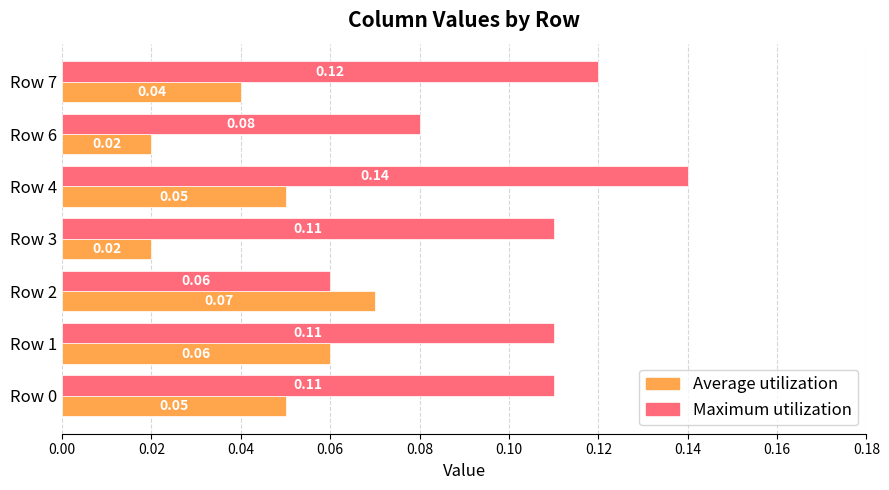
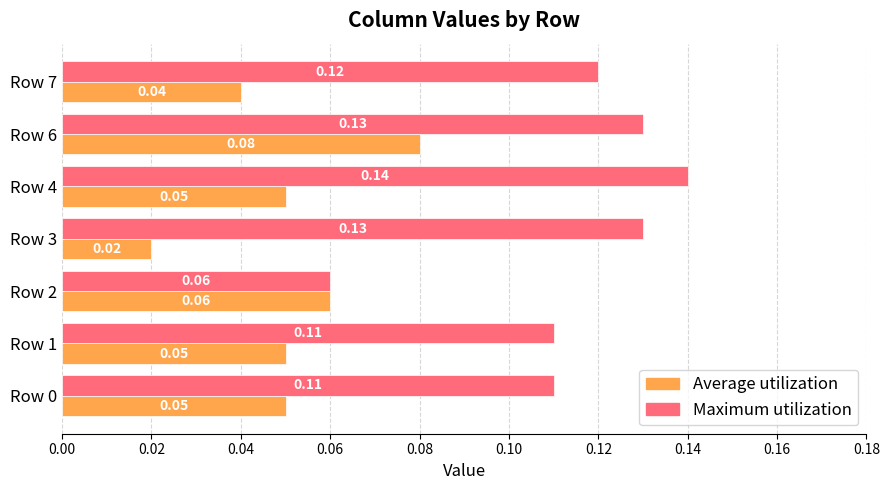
Maximum utilization, Row 6: 0.08 -> 0.13
Average utilization, Row 6: 0.02 -> 0.08
Maximum utilization, Row 3: 0.11 -> 0.13
Average utilization, Row 2: 0.07 -> 0.06
Average utilization, Row 1: 0.06 -> 0.05
